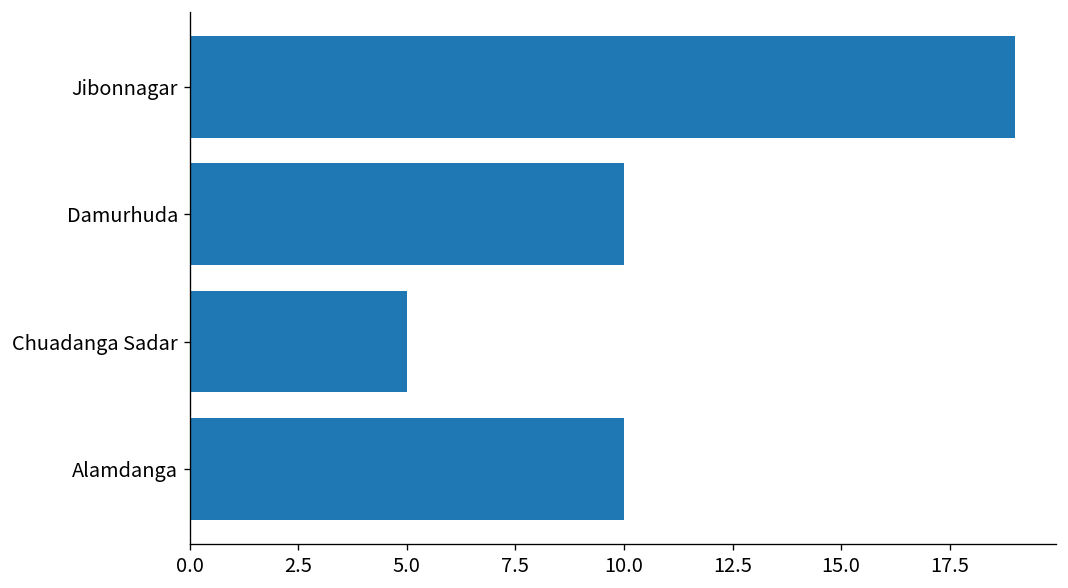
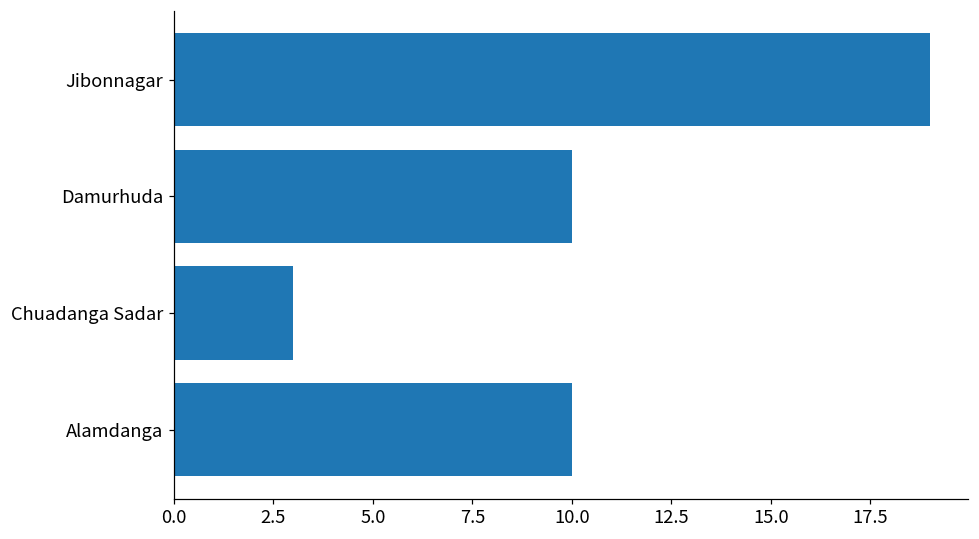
Chuadanga Sadar: 5 -> 3
